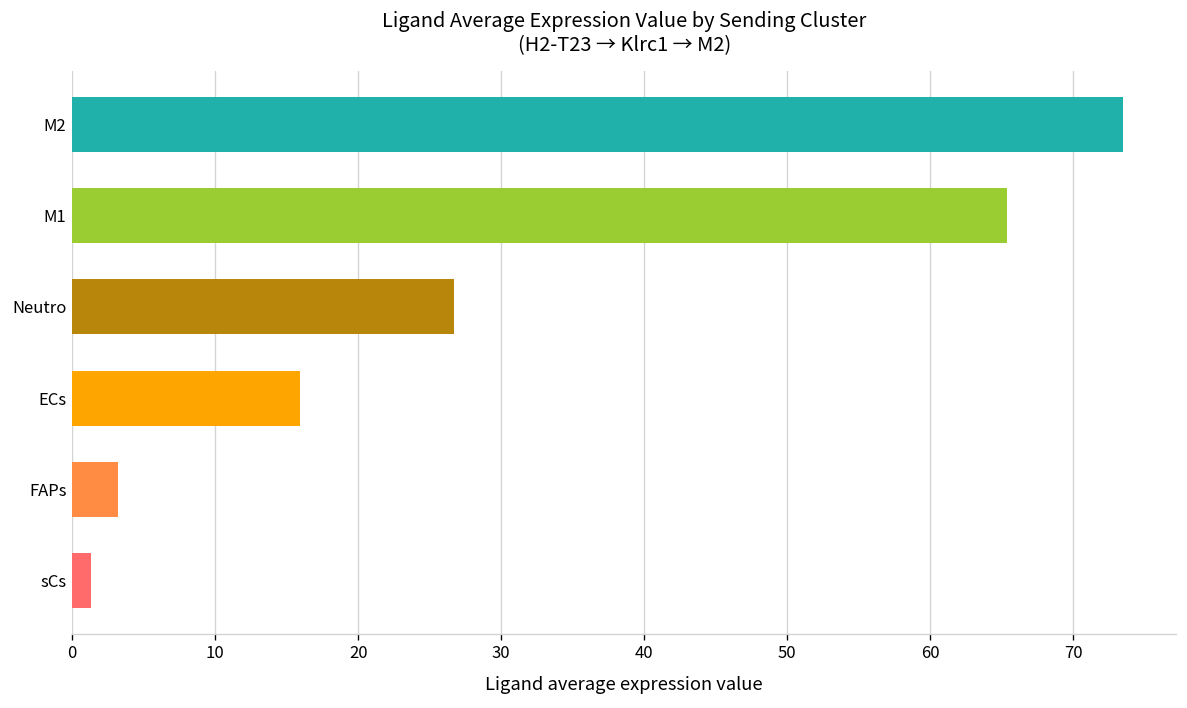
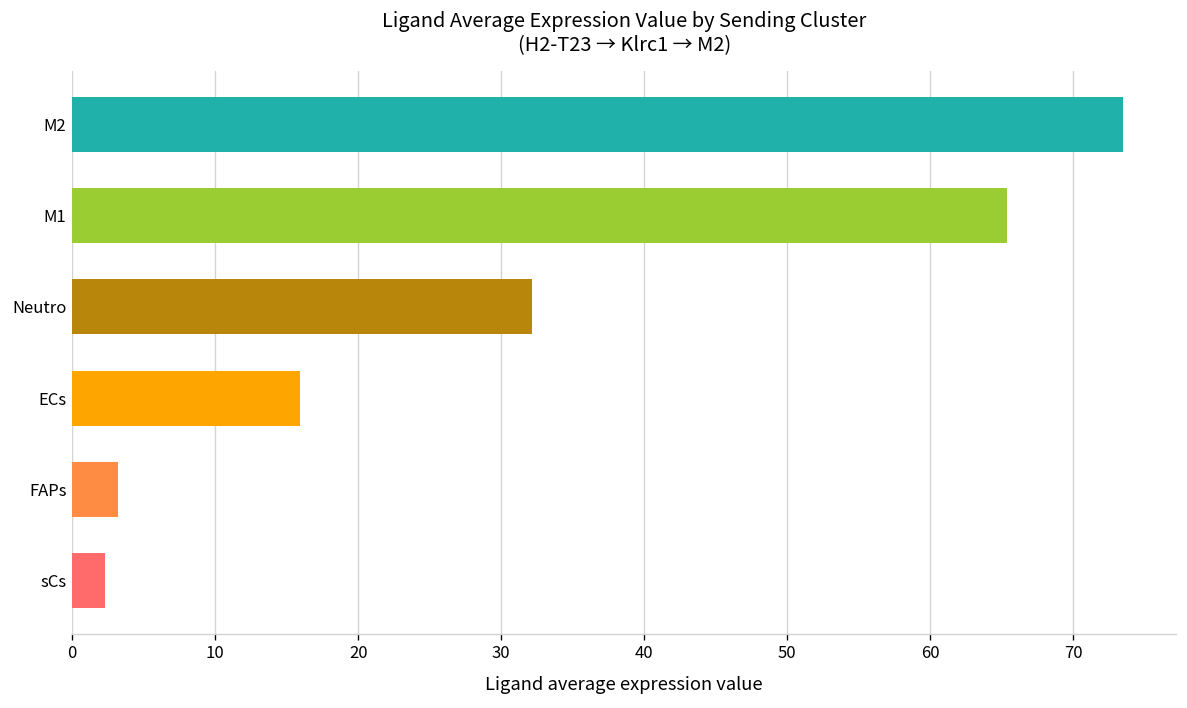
Neutro: 26.7 -> 32.2
sCs: 1.3 -> 2.3
